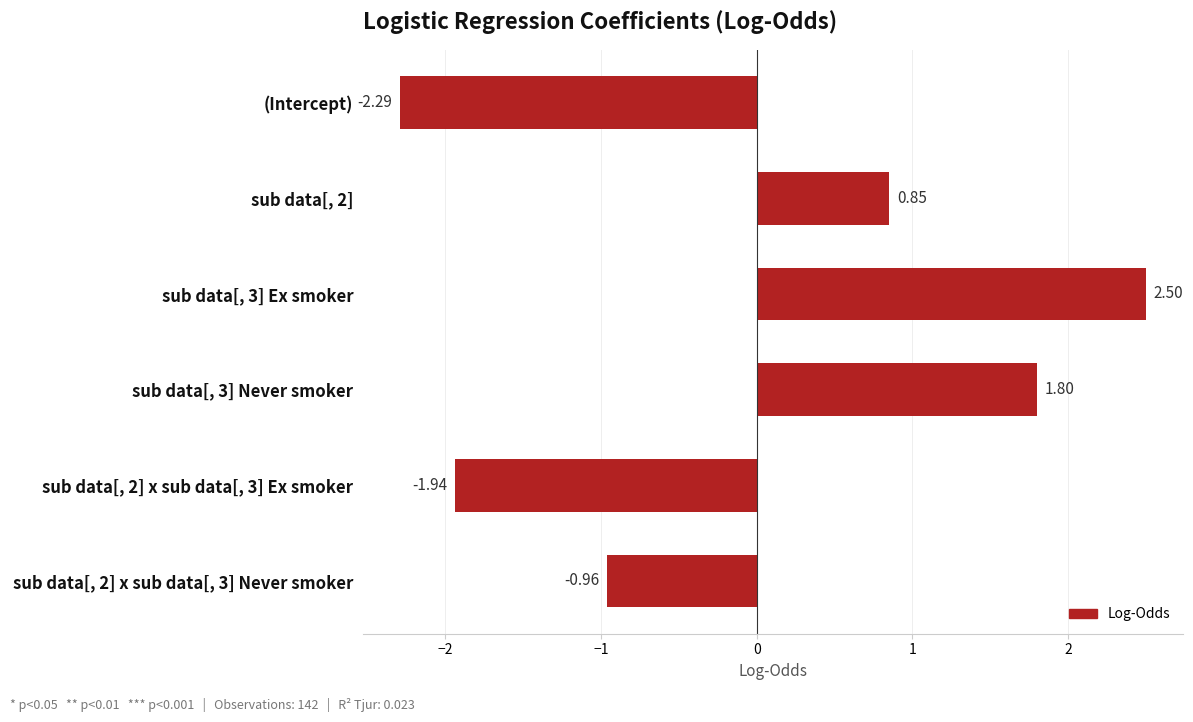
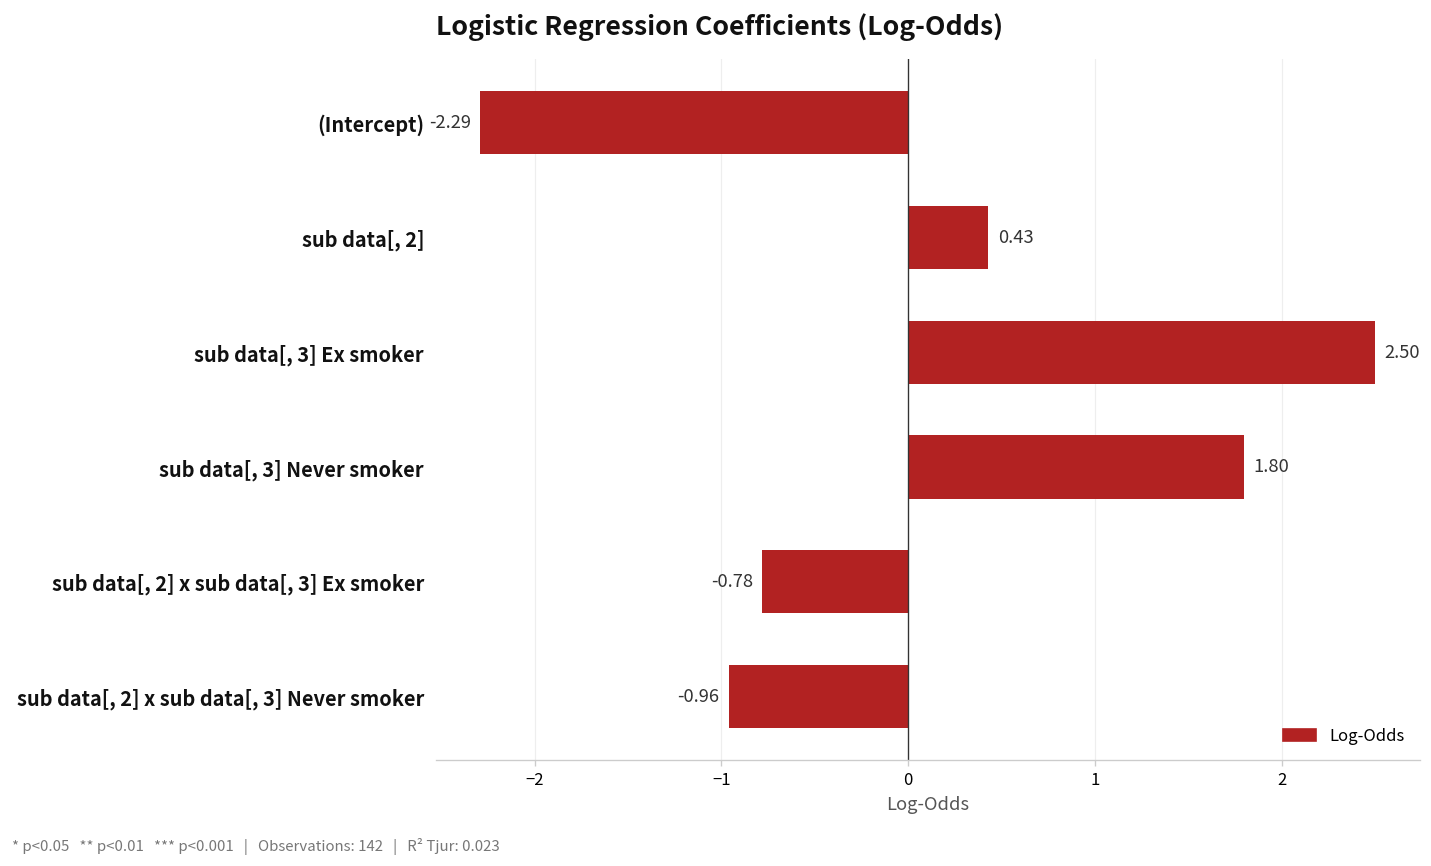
sub data[, 2]: 0.85 -> 0.43
sub data[, 2] x sub data[, 3] Ex smoker: -1.94 -> -0.78
